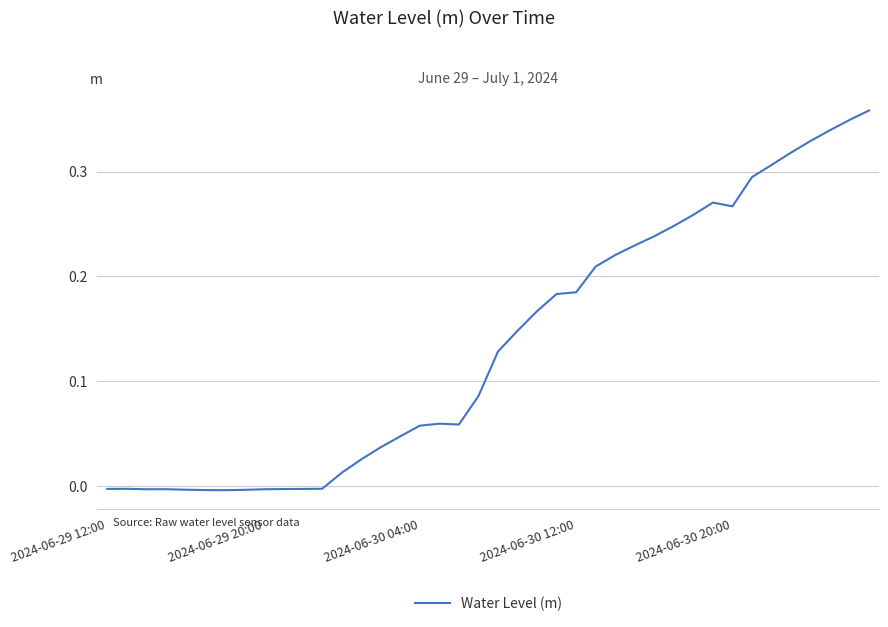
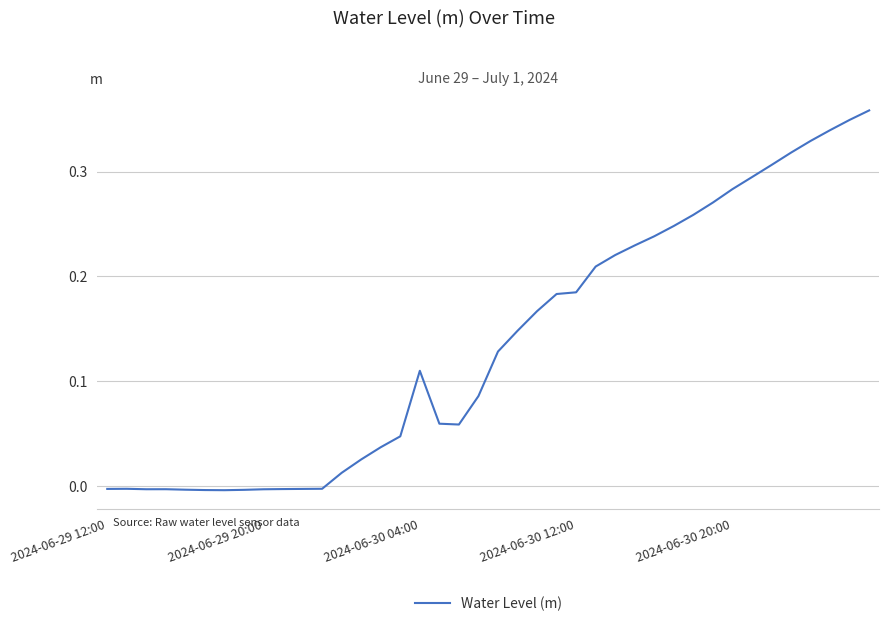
2024-06-30 04:00: 0.057 -> 0.110
2024-06-30 20:00: 0.267 -> 0.283
